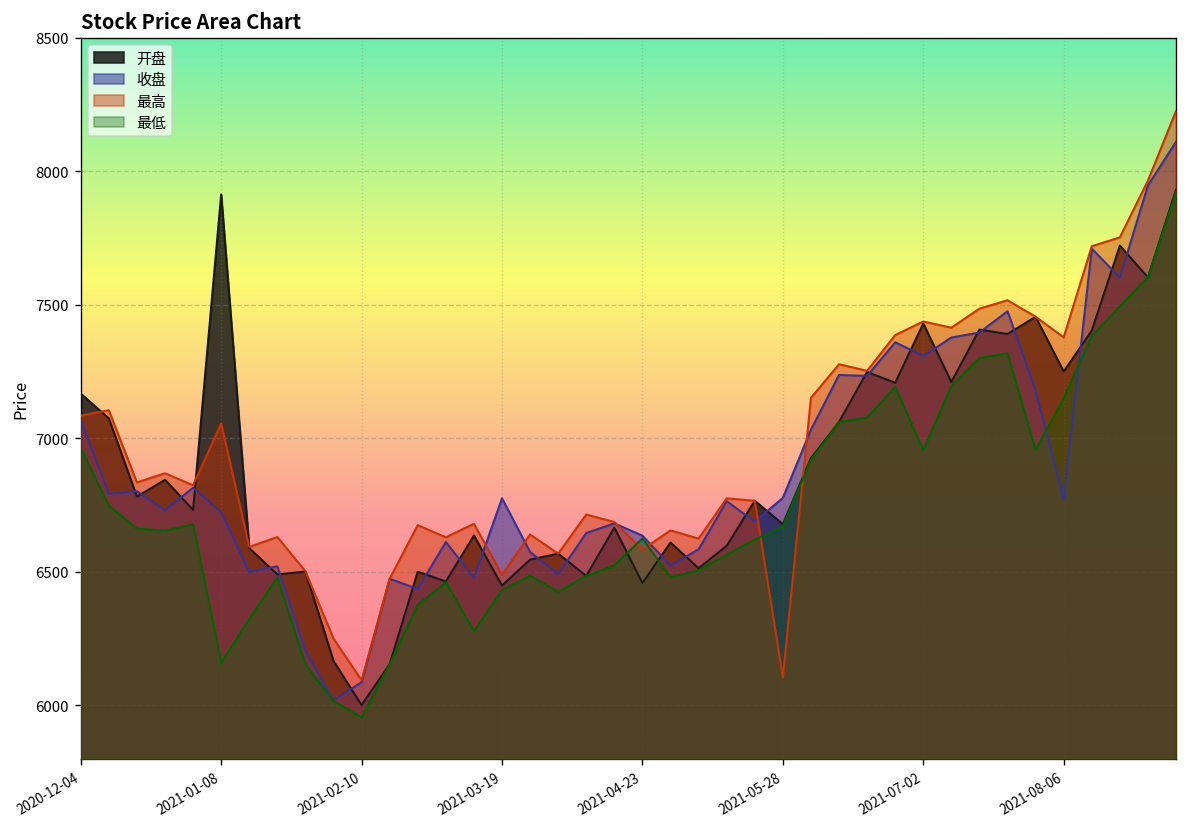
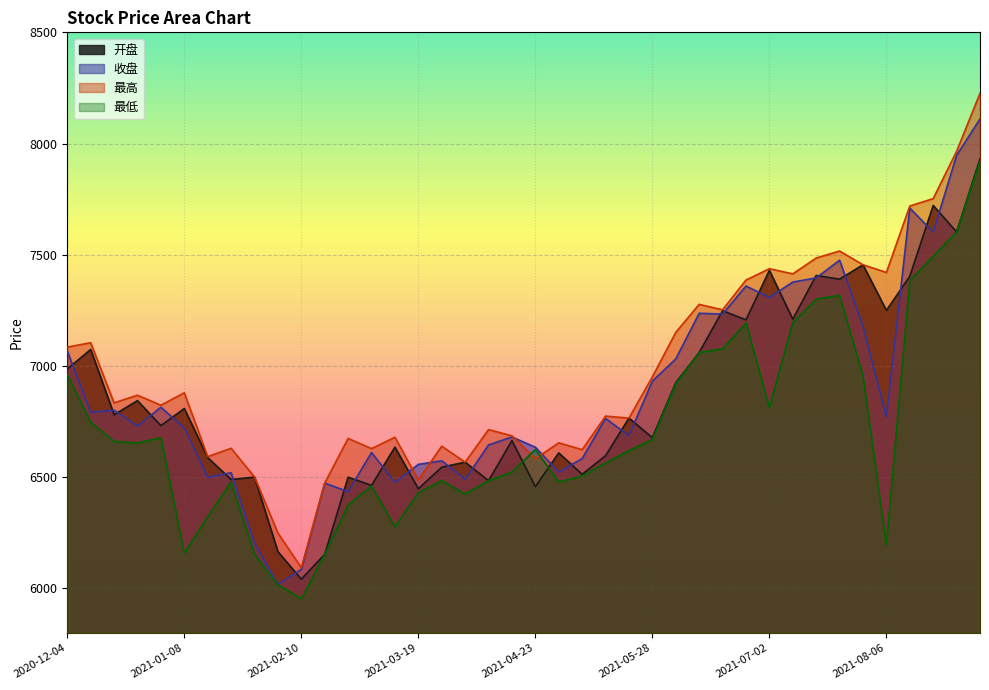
开盘, 2020-12-04: 7170 -> 6990
开盘, 2021-01-08: 7910 -> 6810
最高, 2021-01-08: 7060 -> 6880
开盘, 2021-02-10: 6000 -> 6040
收盘, 2021-03-19: 6780 -> 6560
收盘, 2021-05-28: 6780 -> 6930
最高, 2021-05-28: 6100 -> 6950
最低, 2021-07-02: 6960 -> 6810
最高, 2021-08-06: 7380 -> 7420
最低, 2021-08-06: 7150 -> 6200
